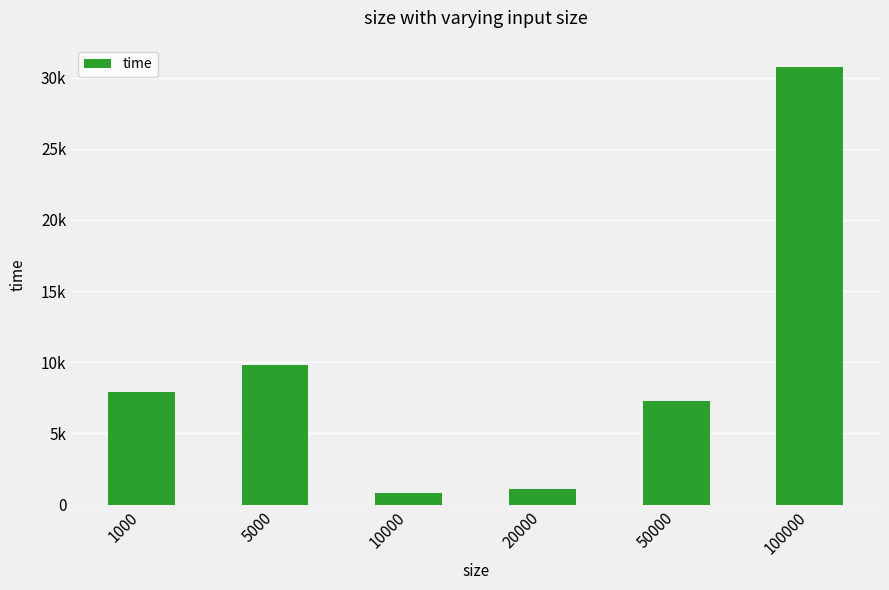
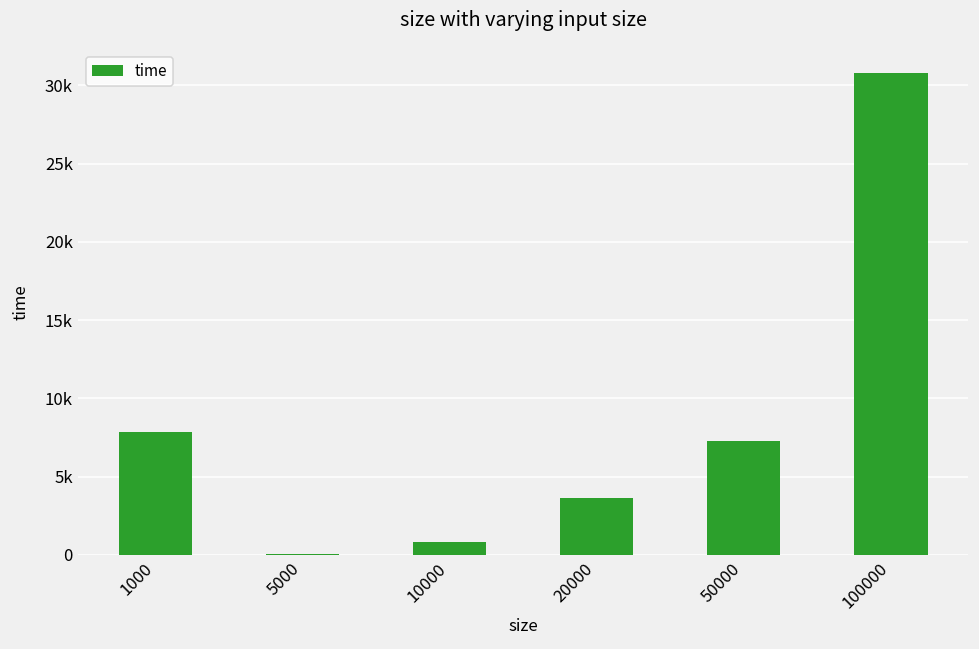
5000: 9800 -> 100
20000: 1100 -> 3700
